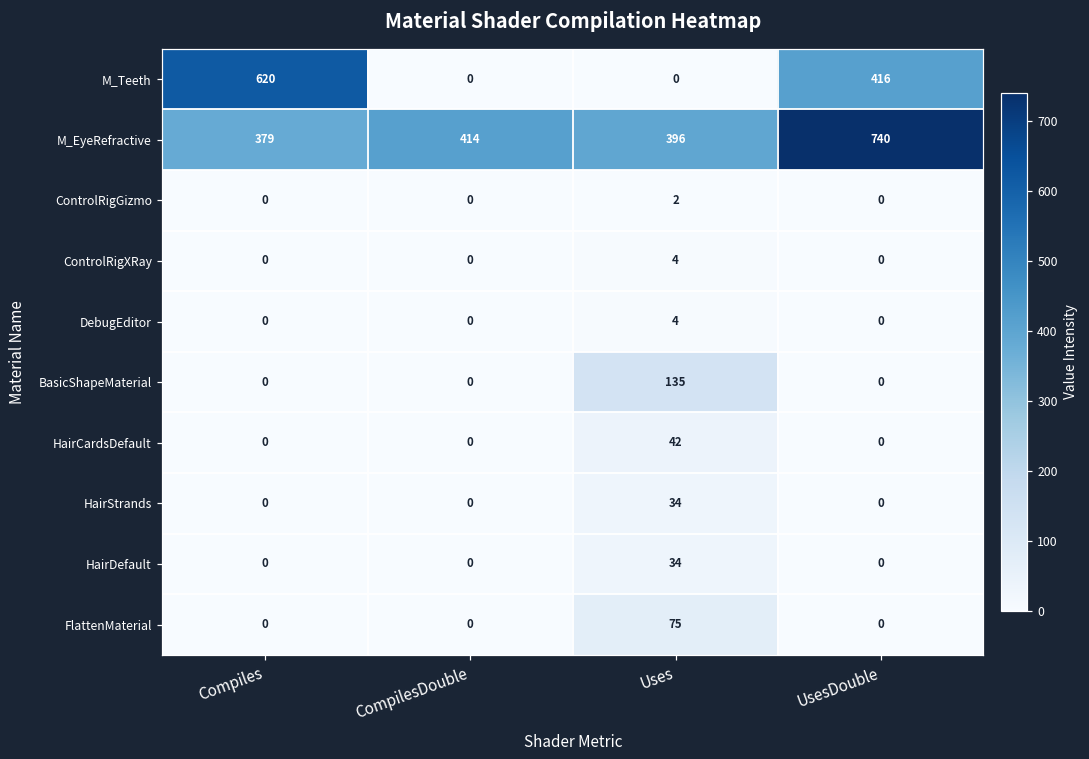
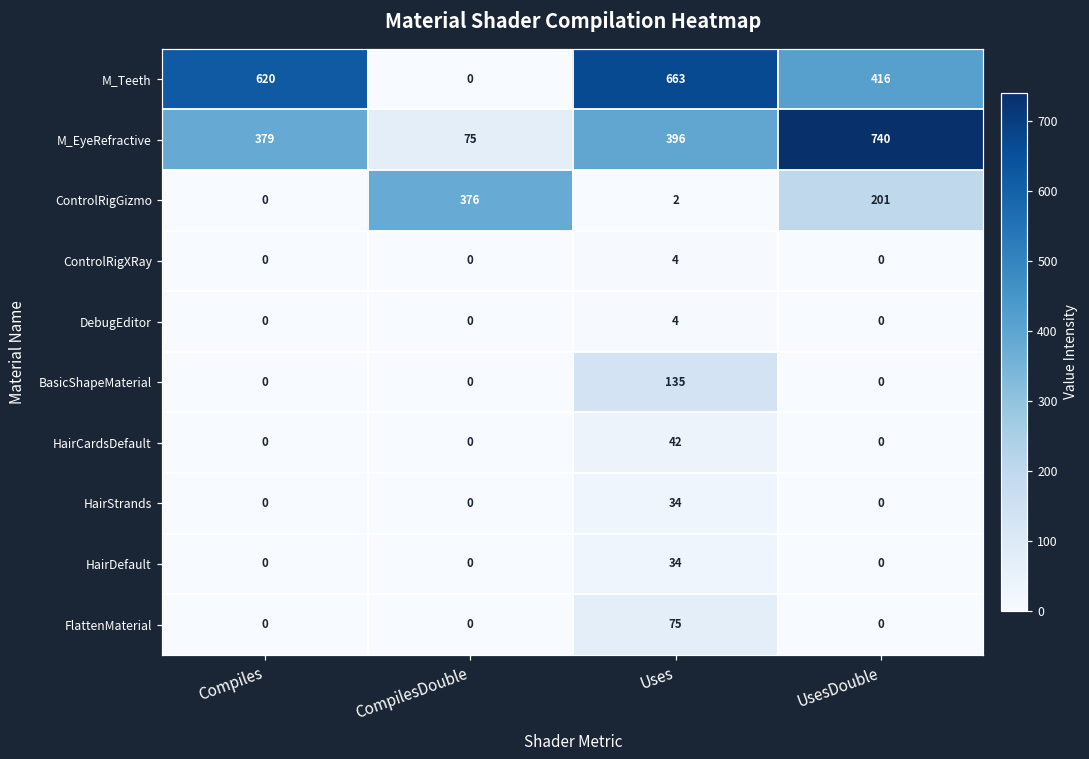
M_Teeth, Uses: 0 -> 663
M_EyeRefractive, CompilesDouble: 414 -> 75
ControlRigGizmo, CompilesDouble: 0 -> 376
ControlRigGizmo, UsesDouble: 0 -> 201
